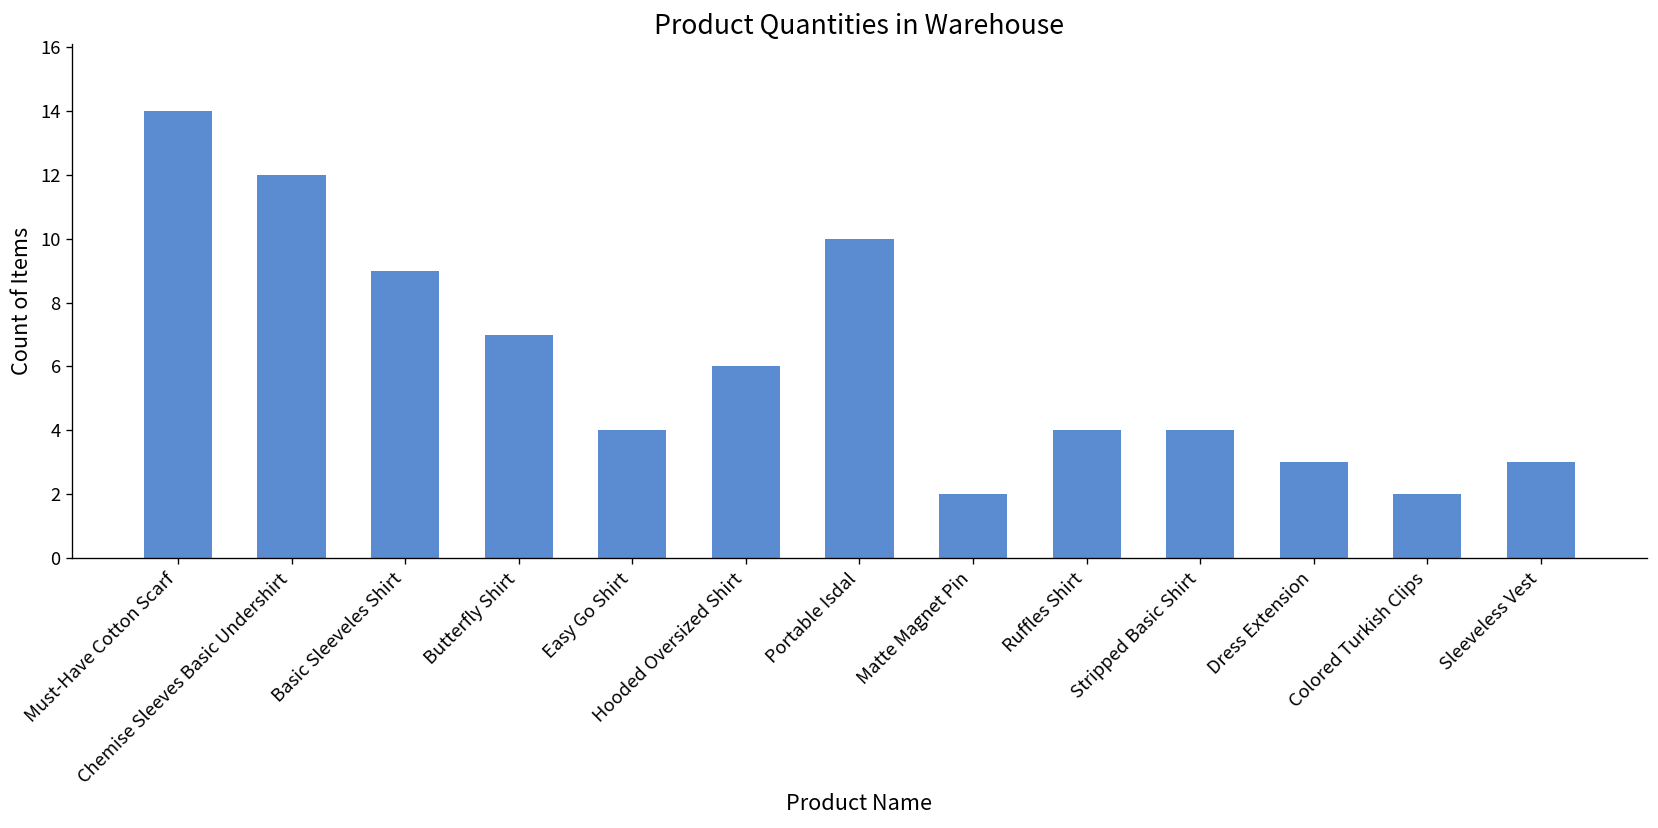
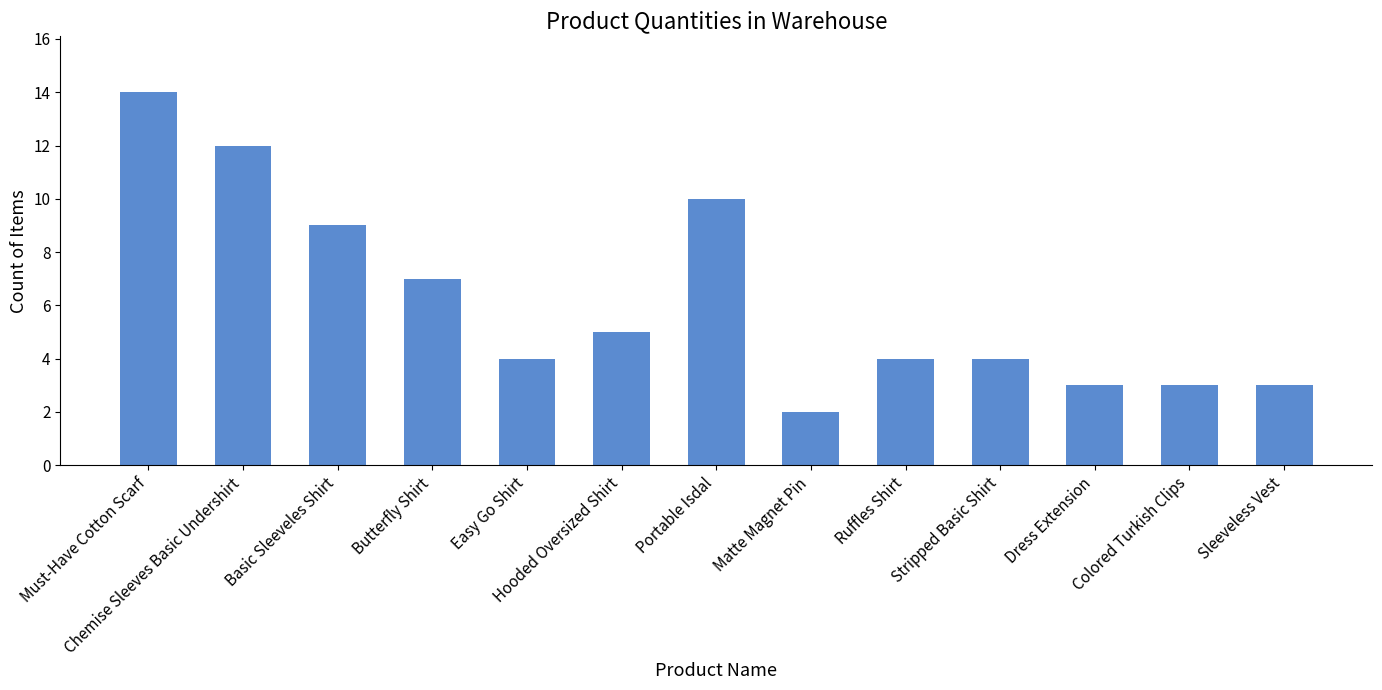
Hooded Oversized Shirt: 6 -> 5
Colored Turkish Clips: 2 -> 3
